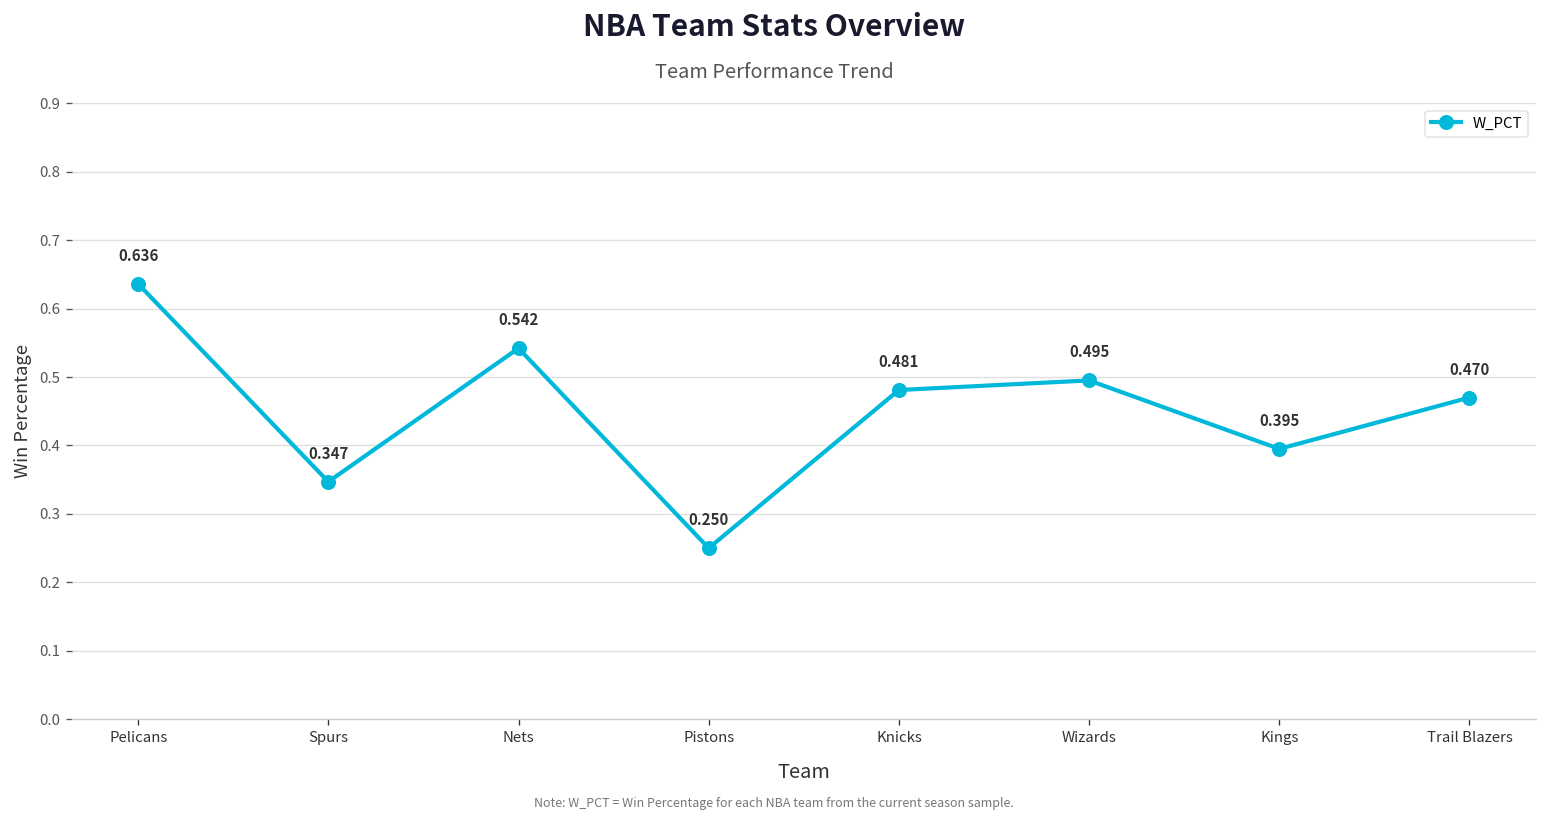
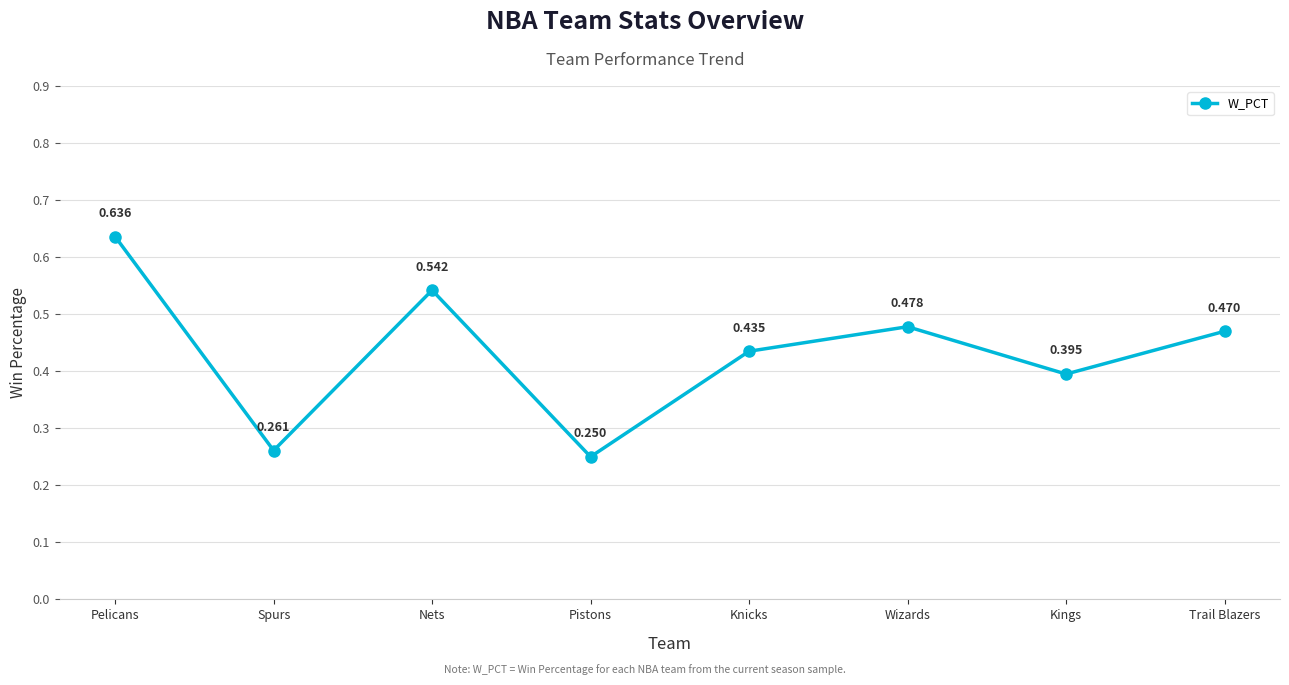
Spurs: 0.347 -> 0.261
Knicks: 0.481 -> 0.435
Wizards: 0.495 -> 0.478
